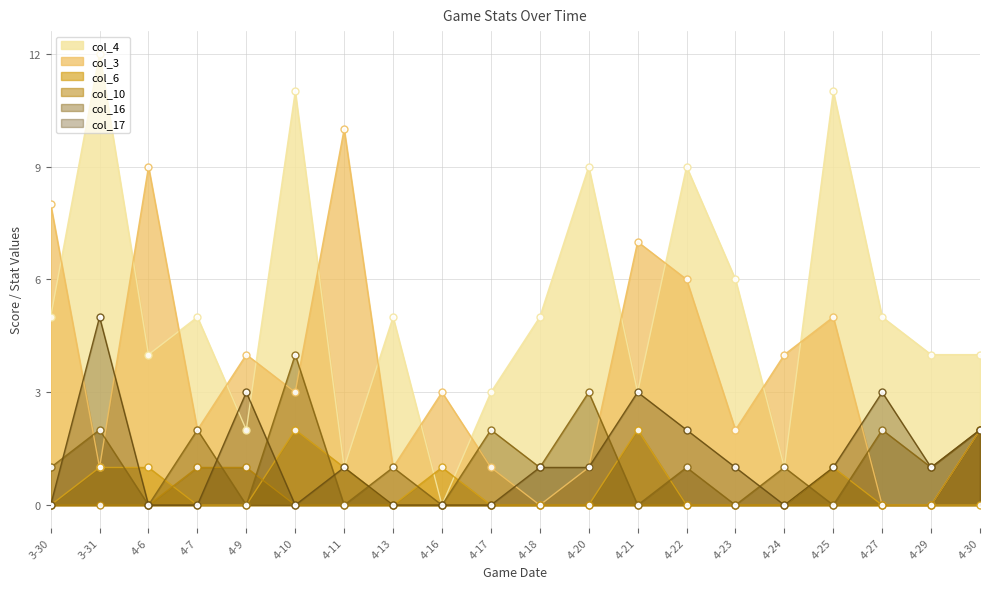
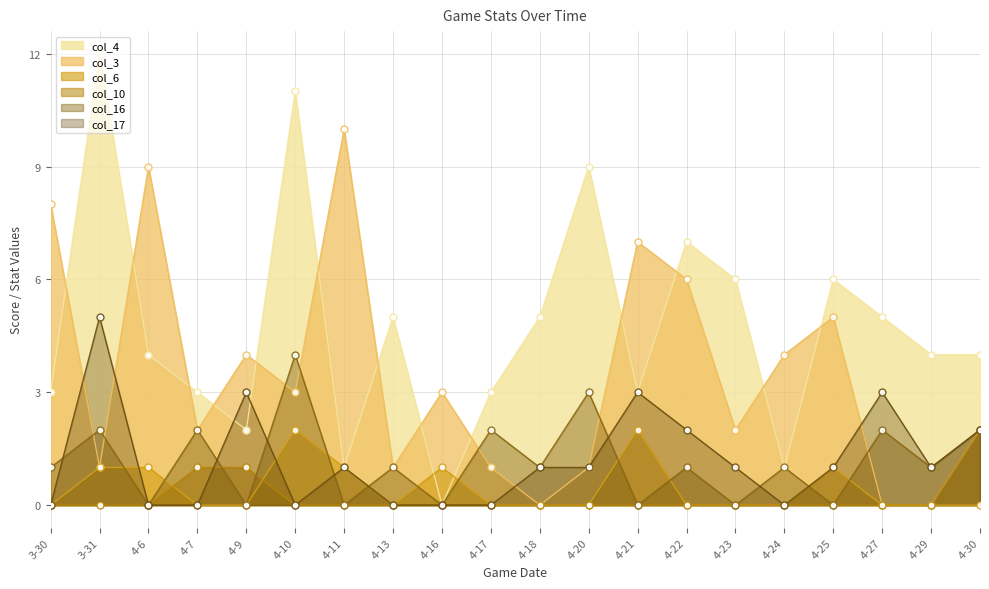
col_4, 3-30: 5 -> 3
col_4, 4-7: 5 -> 3
col_4, 4-22: 9 -> 7
col_4, 4-25: 11 -> 6
